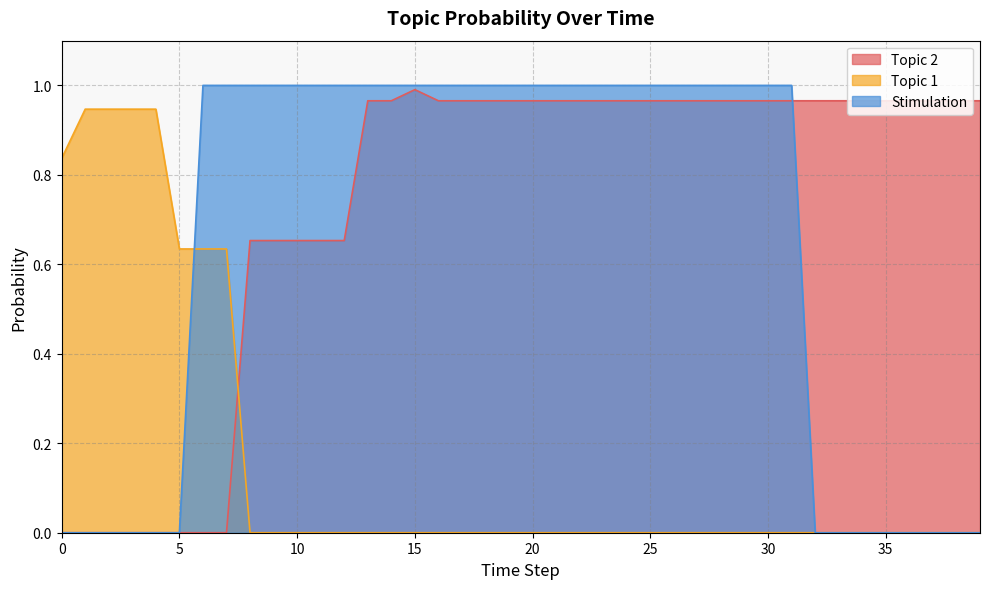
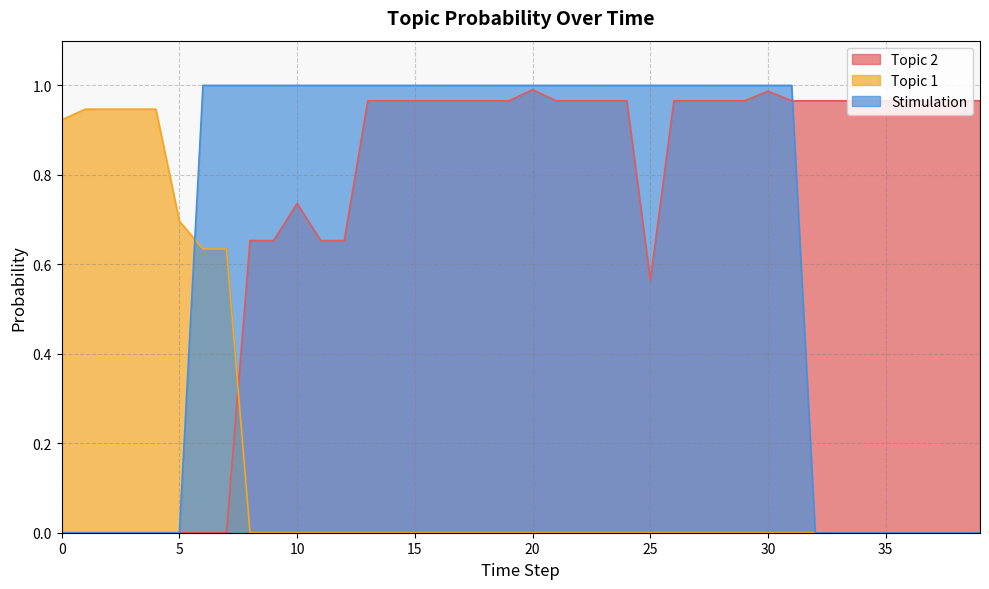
Topic 1, 0: 0.84 -> 0.92
Topic 1, 5: 0.63 -> 0.70
Topic 2, 10: 0.65 -> 0.74
Topic 2, 15: 0.99 -> 0.97
Topic 2, 20: 0.97 -> 0.99
Topic 2, 25: 0.97 -> 0.56
Topic 2, 30: 0.97 -> 0.99
